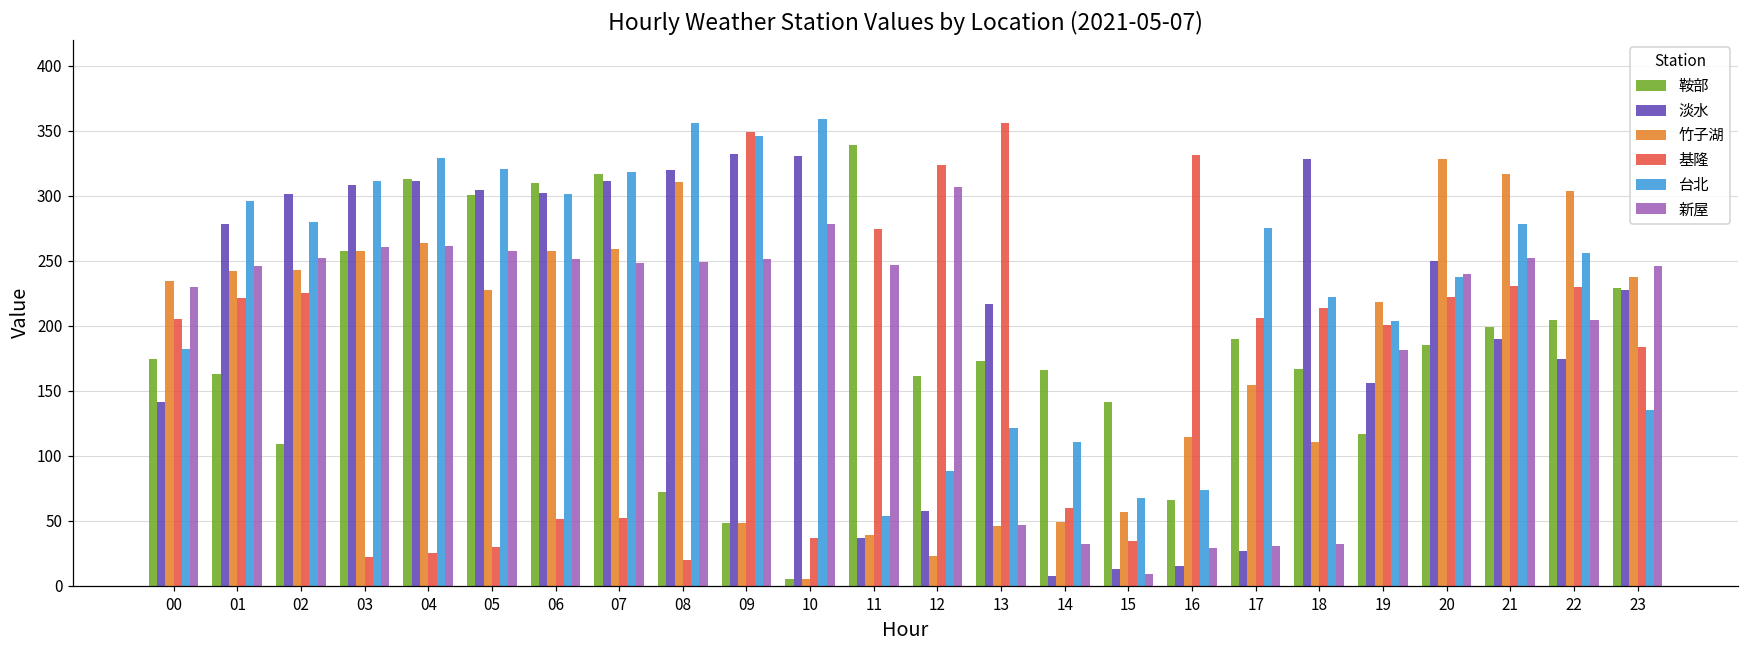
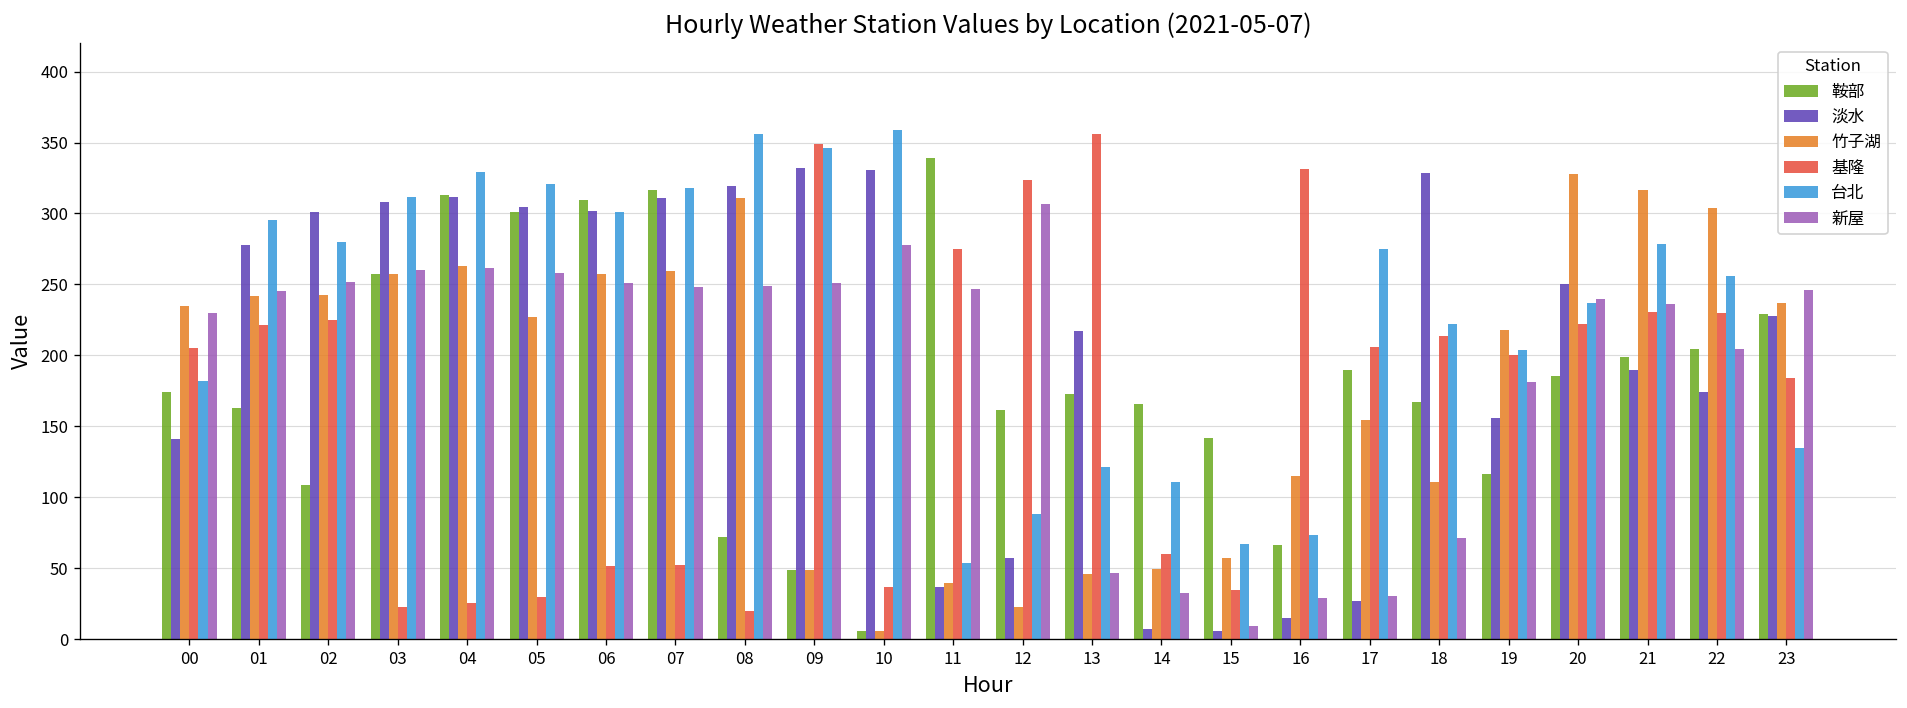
淡水, 15: 13 -> 6
新屋, 18: 32 -> 72
新屋, 21: 252 -> 236
